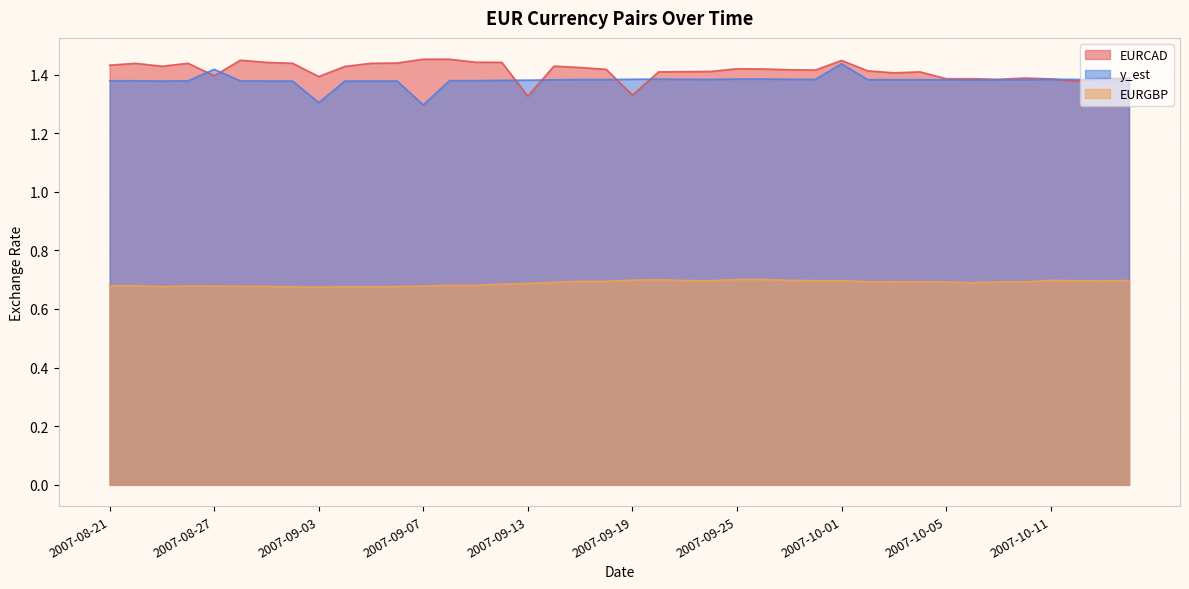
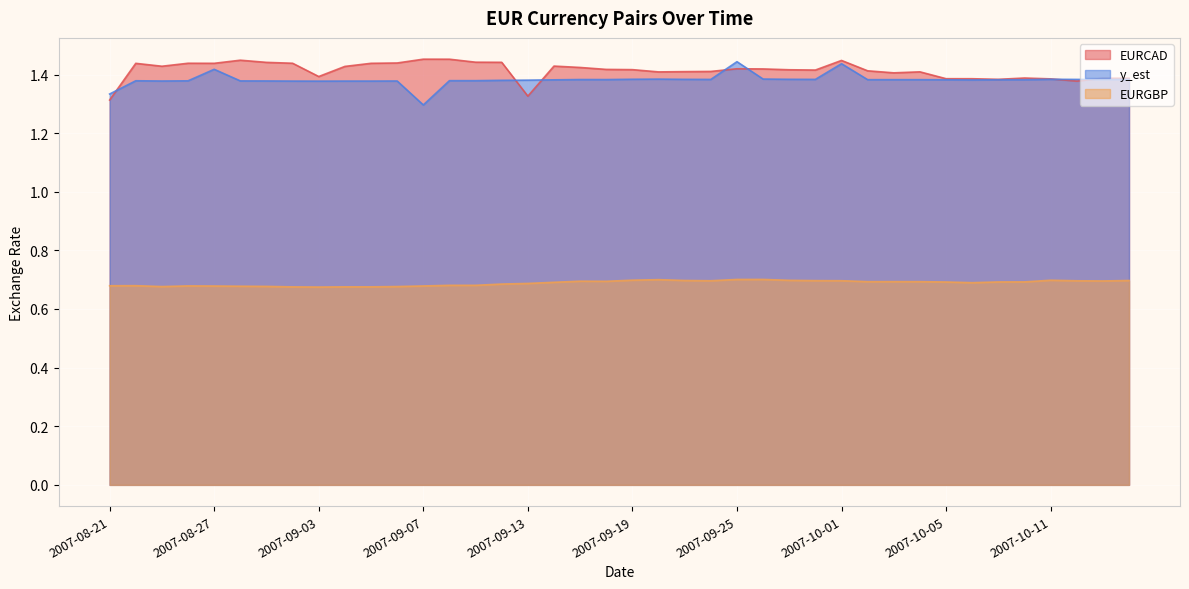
EURCAD, 2007-08-21: 1.43 -> 1.31
y_est, 2007-08-21: 1.38 -> 1.33
EURCAD, 2007-08-27: 1.40 -> 1.44
y_est, 2007-09-03: 1.30 -> 1.38
EURCAD, 2007-09-19: 1.33 -> 1.42
y_est, 2007-09-25: 1.38 -> 1.44
